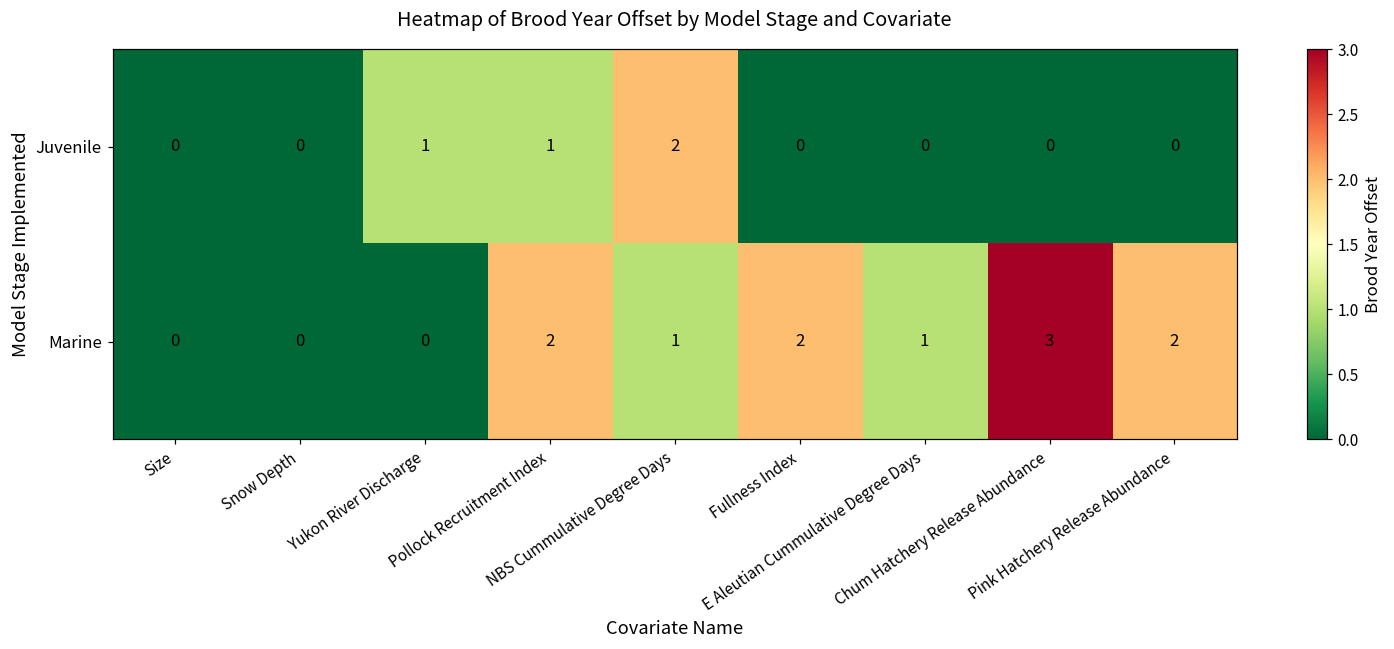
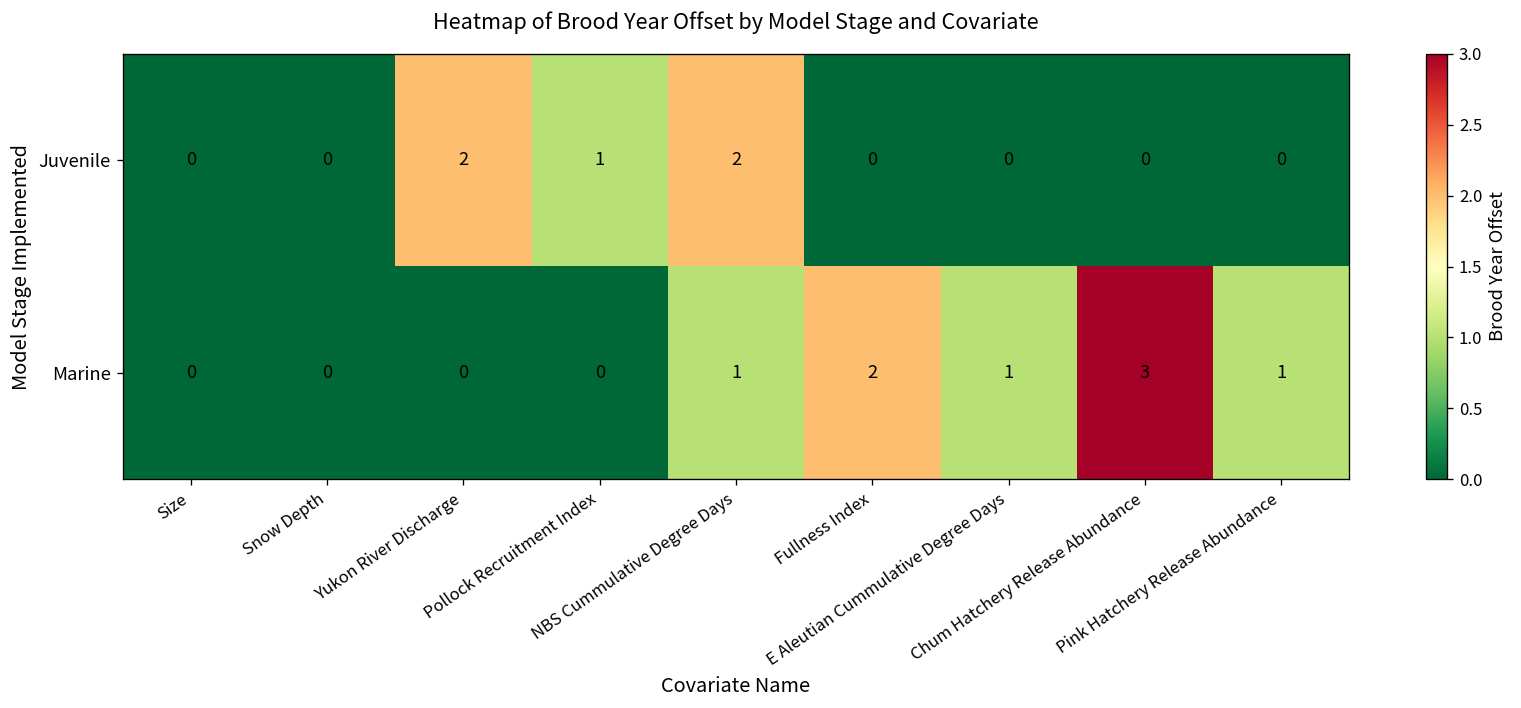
Juvenile, Yukon River Discharge: 1 -> 2
Marine, Pollock Recruitment Index: 2 -> 0
Marine, Pink Hatchery Release Abundance: 2 -> 1
